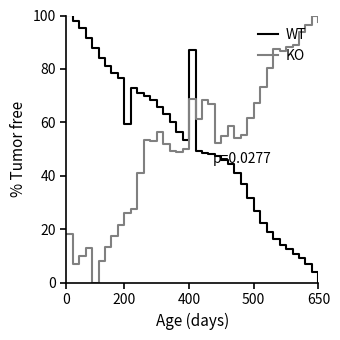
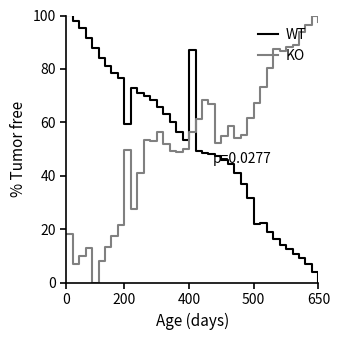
KO, 200: 26 -> 50
KO, 400: 69 -> 56
WT, 500: 27 -> 22
